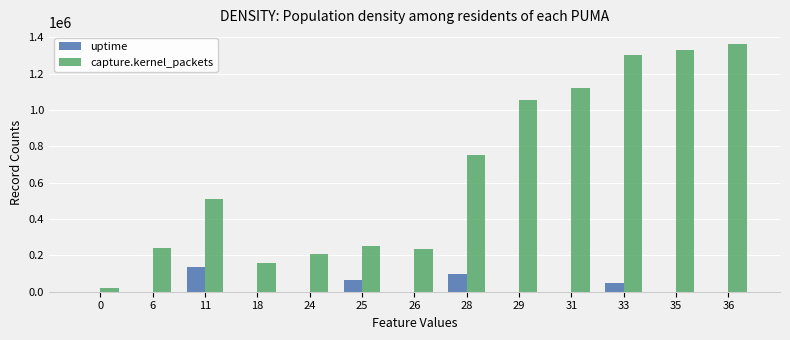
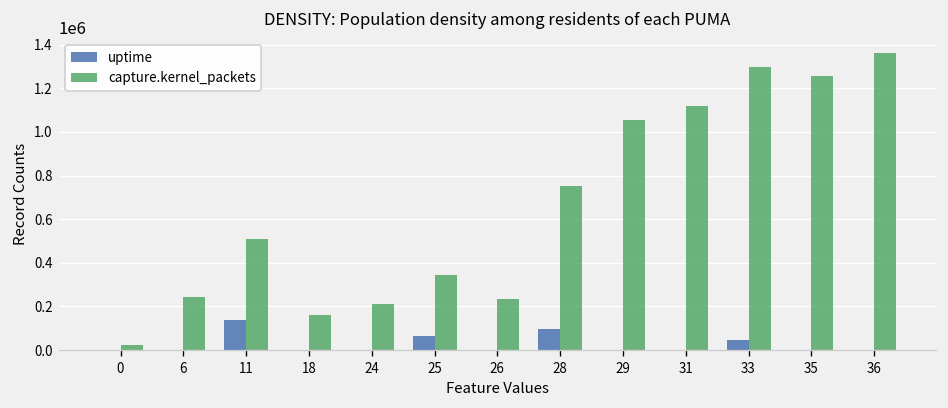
capture.kernel_packets, 25: 250000 -> 350000
capture.kernel_packets, 35: 1330000 -> 1260000
